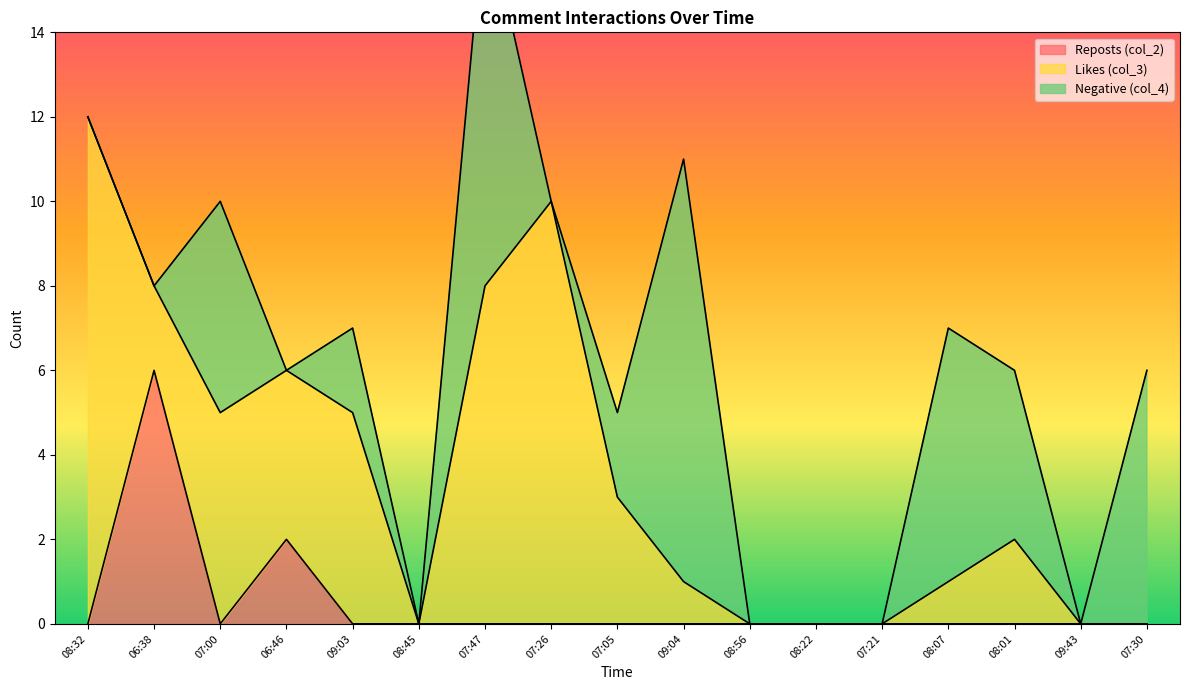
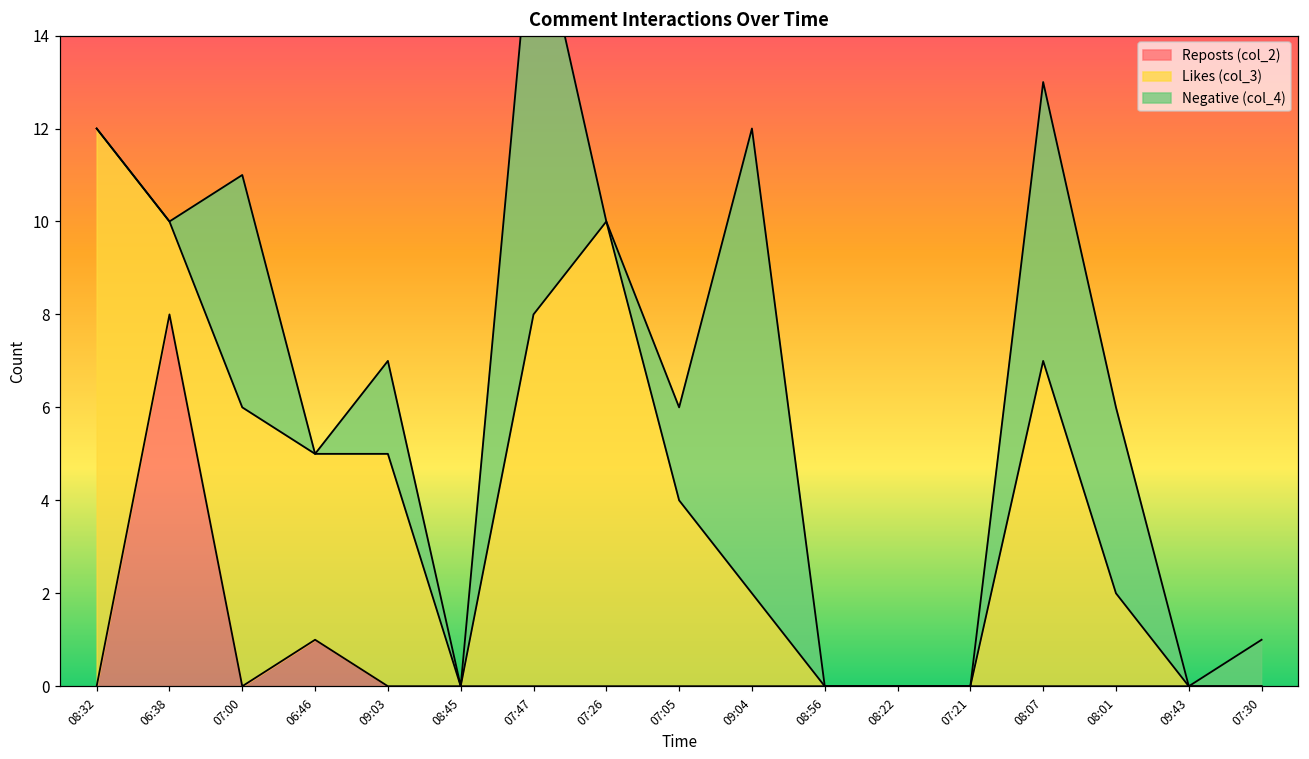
Reposts (col_2), 06:38: 6 -> 8
Likes (col_3), 07:00: 5 -> 6
Reposts (col_2), 06:46: 2 -> 1
Likes (col_3), 07:05: 3 -> 4
Likes (col_3), 09:04: 1 -> 2
Likes (col_3), 08:07: 1 -> 7
Negative (col_4), 07:30: 6 -> 1
